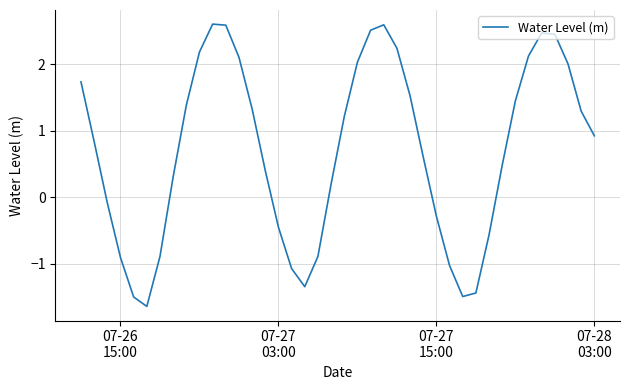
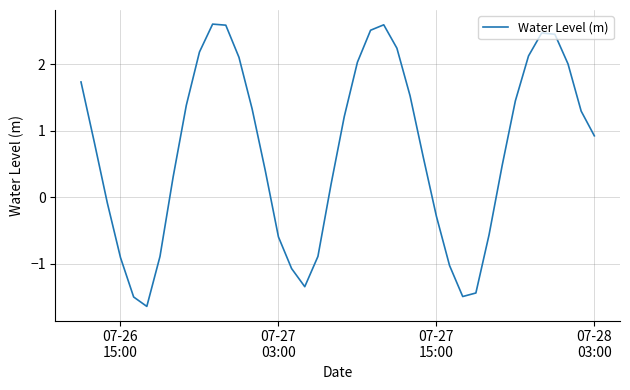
07-27 03:00: -0.5 -> -0.6
